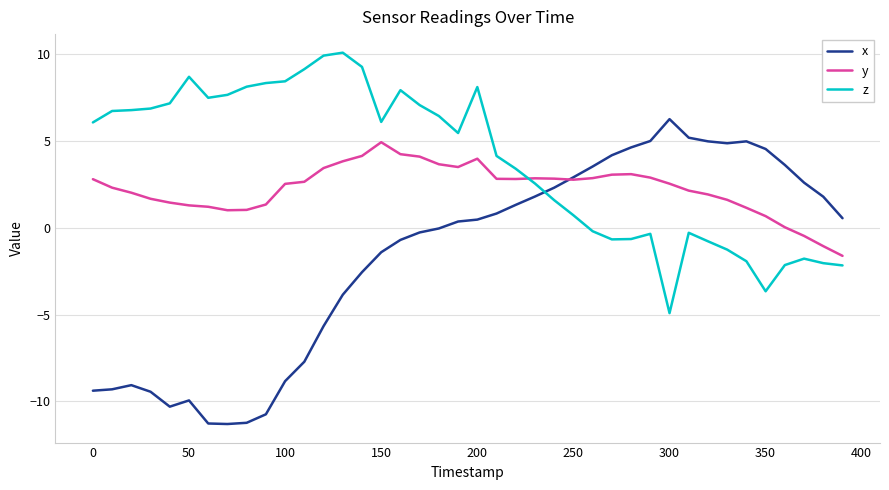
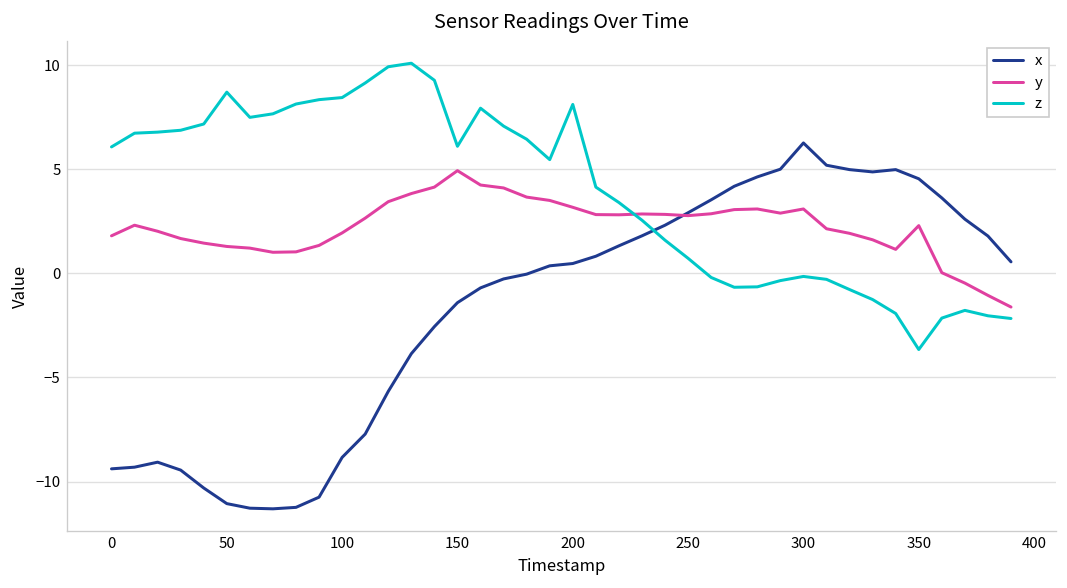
y, 0: 2.8 -> 1.8
x, 50: -10.0 -> -11.1
y, 100: 2.5 -> 1.9
y, 200: 4.0 -> 3.2
y, 300: 2.5 -> 3.1
z, 300: -4.9 -> -0.2
y, 350: 0.7 -> 2.3
